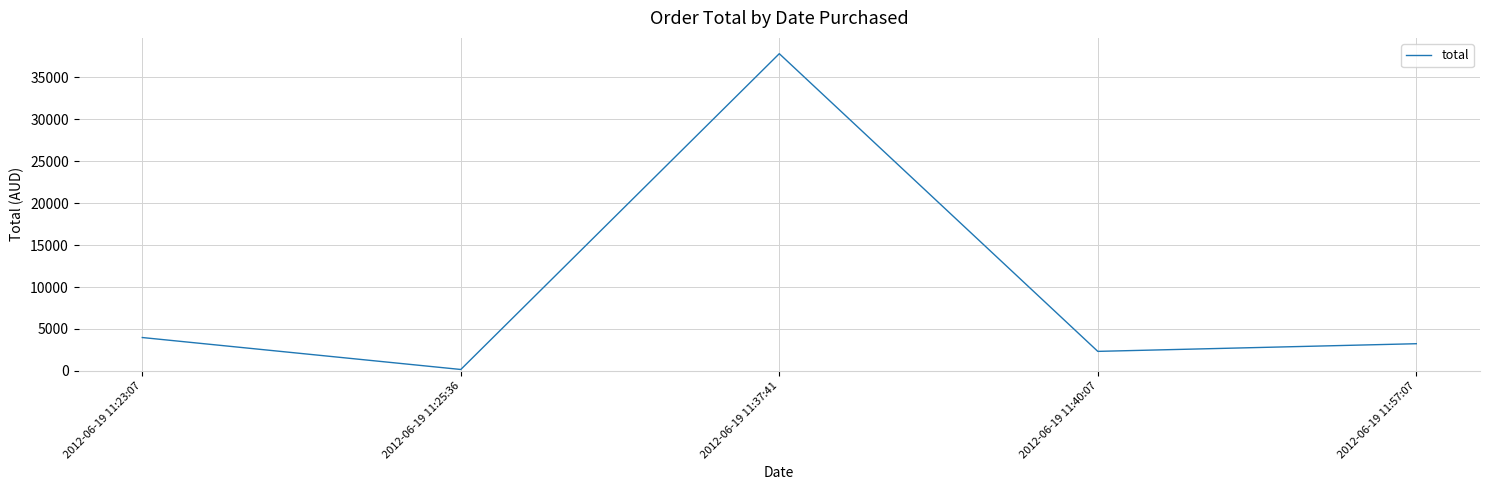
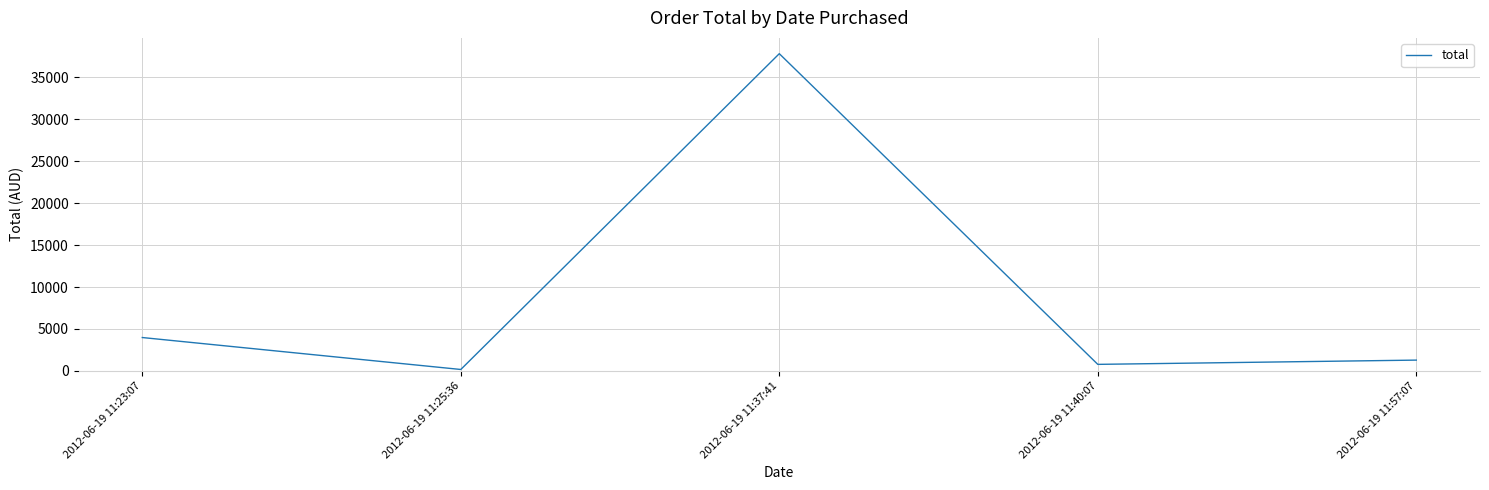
2012-06-19 11:40:07: 2000 -> 1000
2012-06-19 11:57:07: 3000 -> 1000
